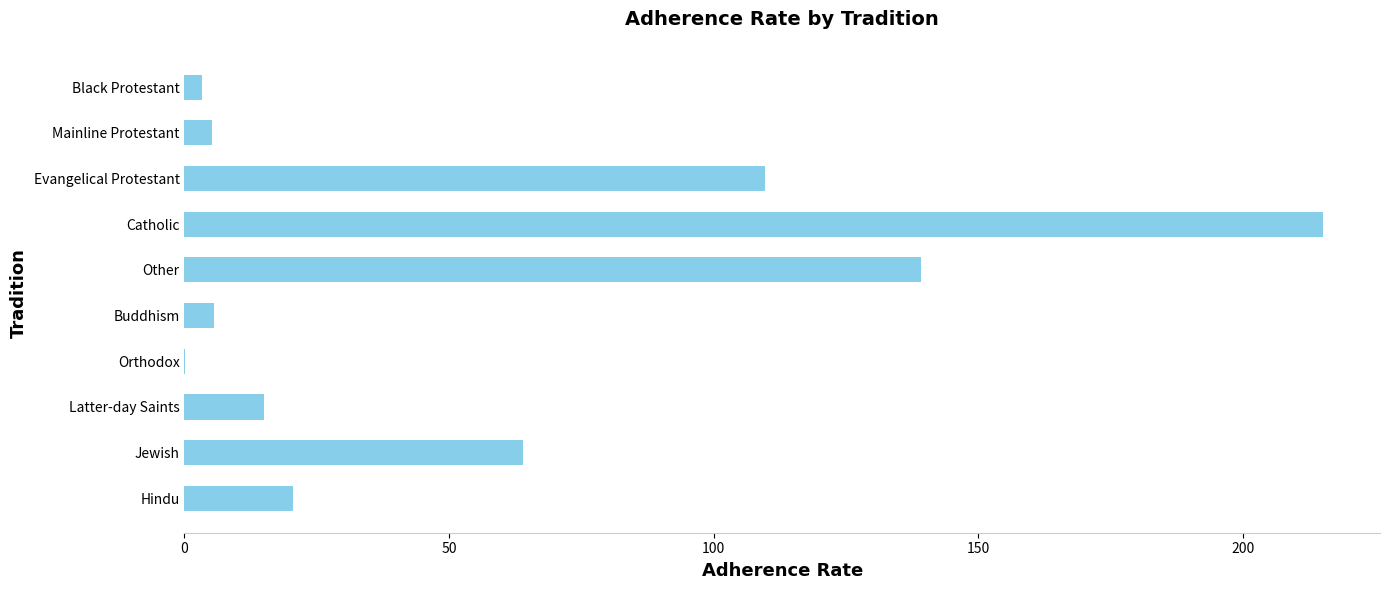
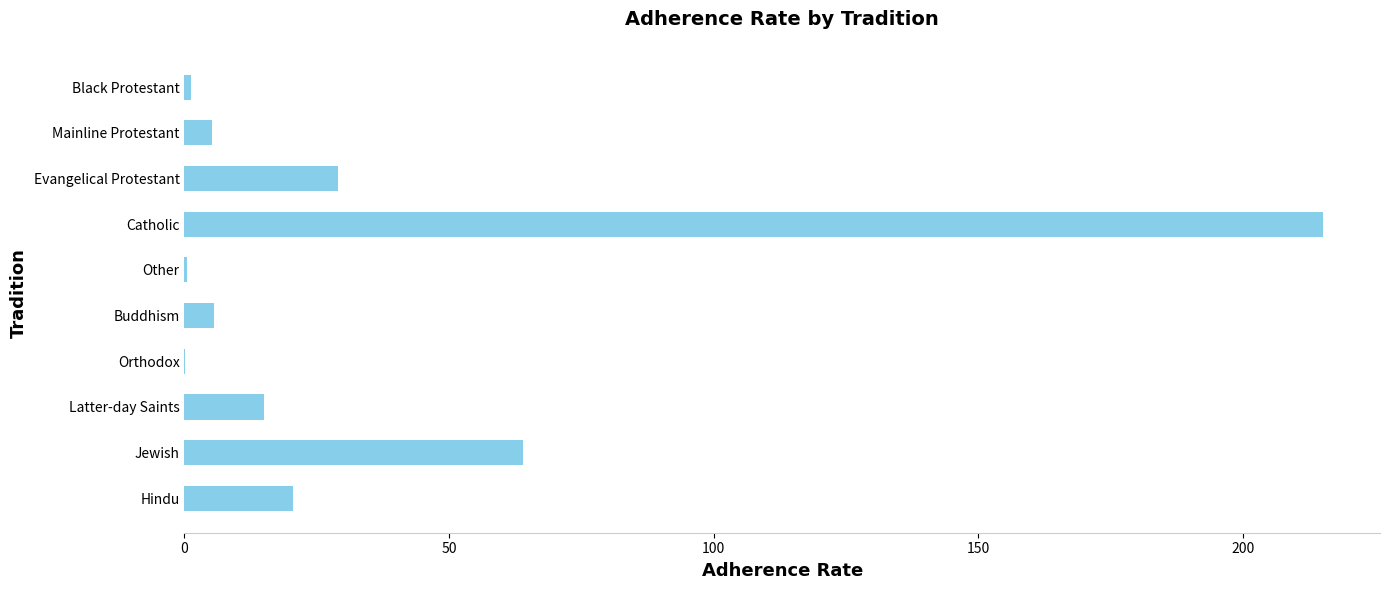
Black Protestant: 3 -> 1
Evangelical Protestant: 110 -> 29
Other: 139 -> 1
